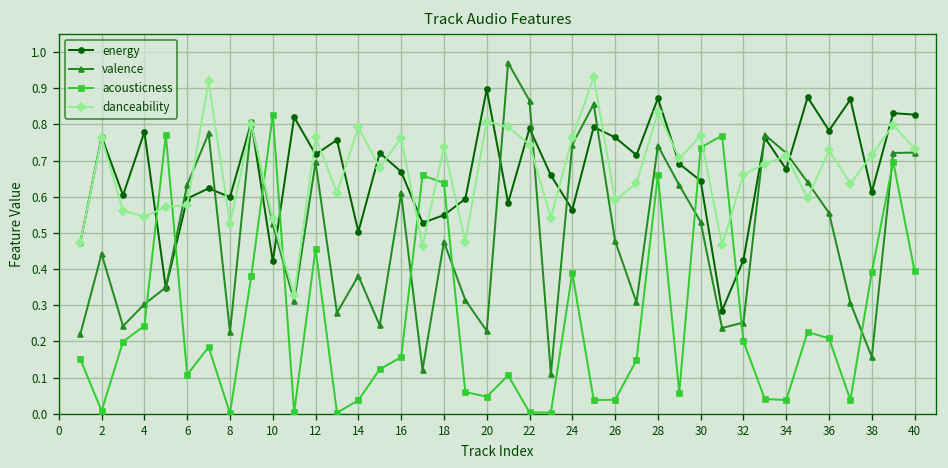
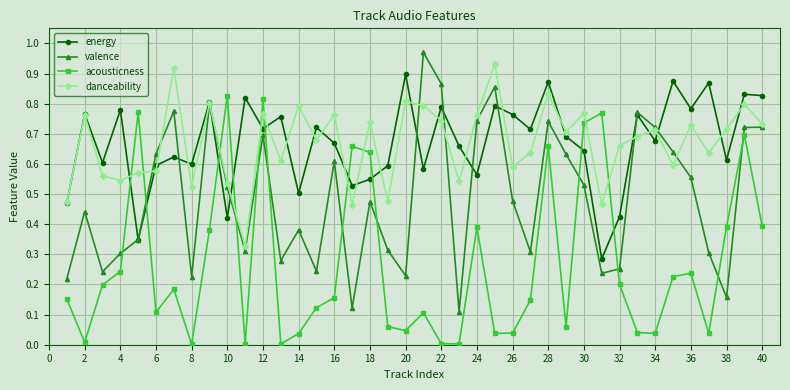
acousticness, 12: 0.46 -> 0.82
acousticness, 36: 0.21 -> 0.24
